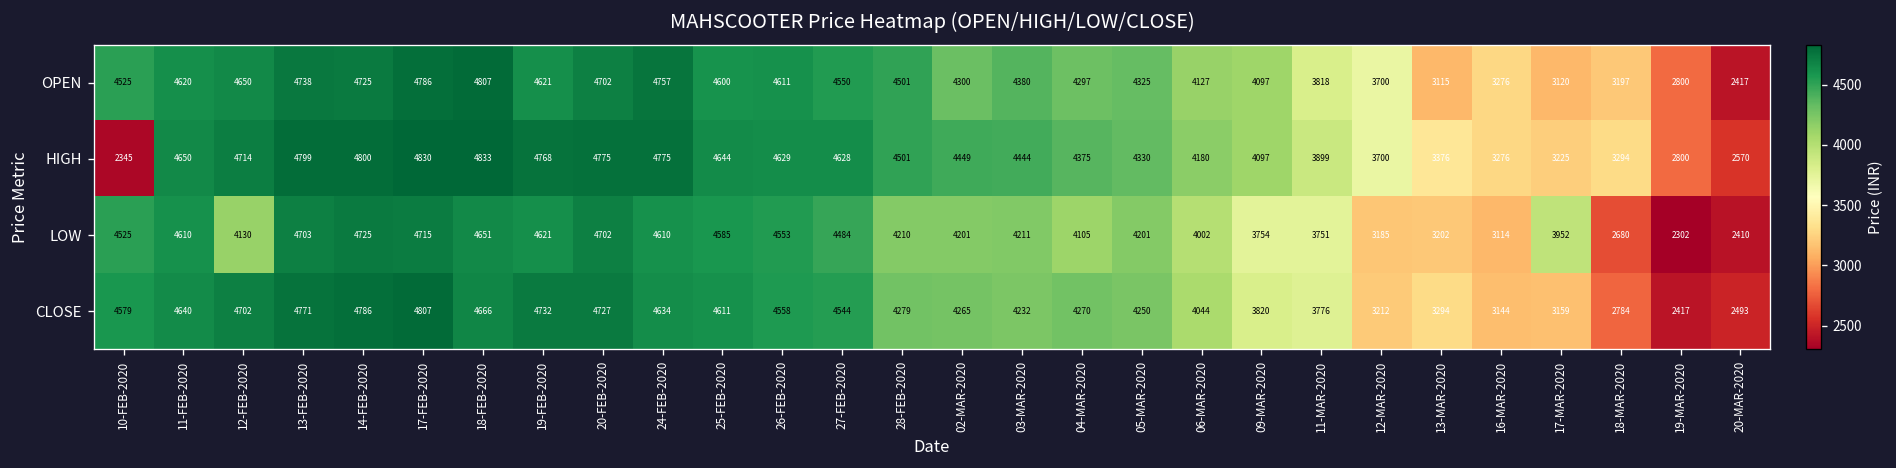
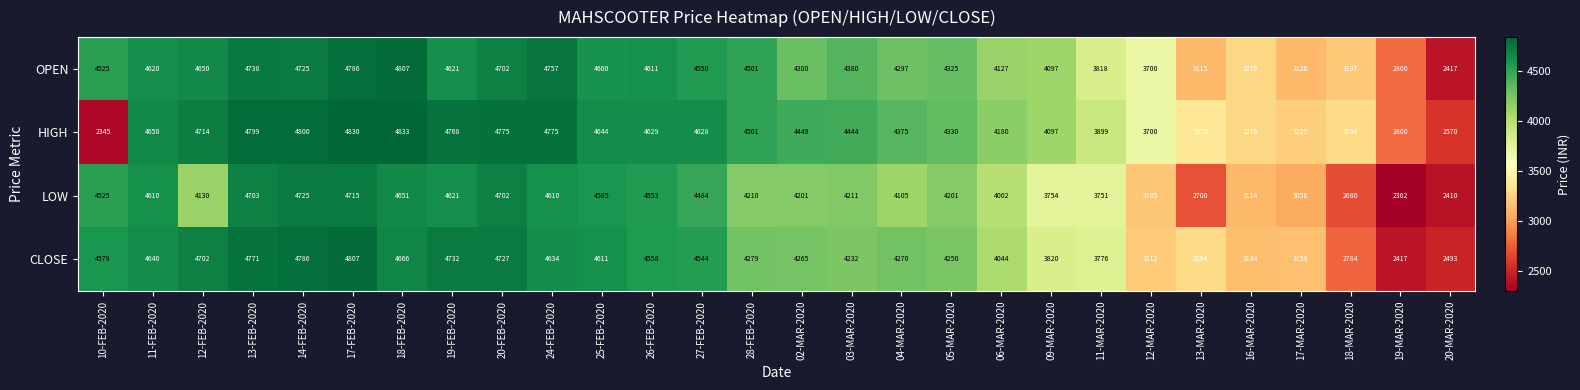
LOW, 13-MAR-2020: 3202 -> 2700
LOW, 17-MAR-2020: 3952 -> 3056
